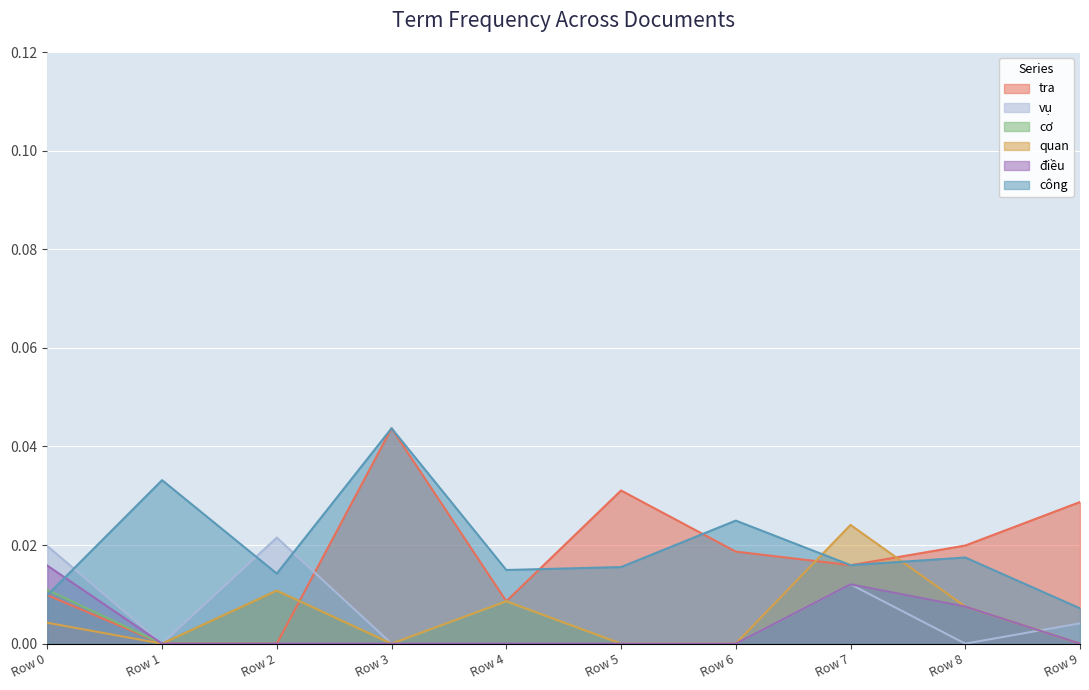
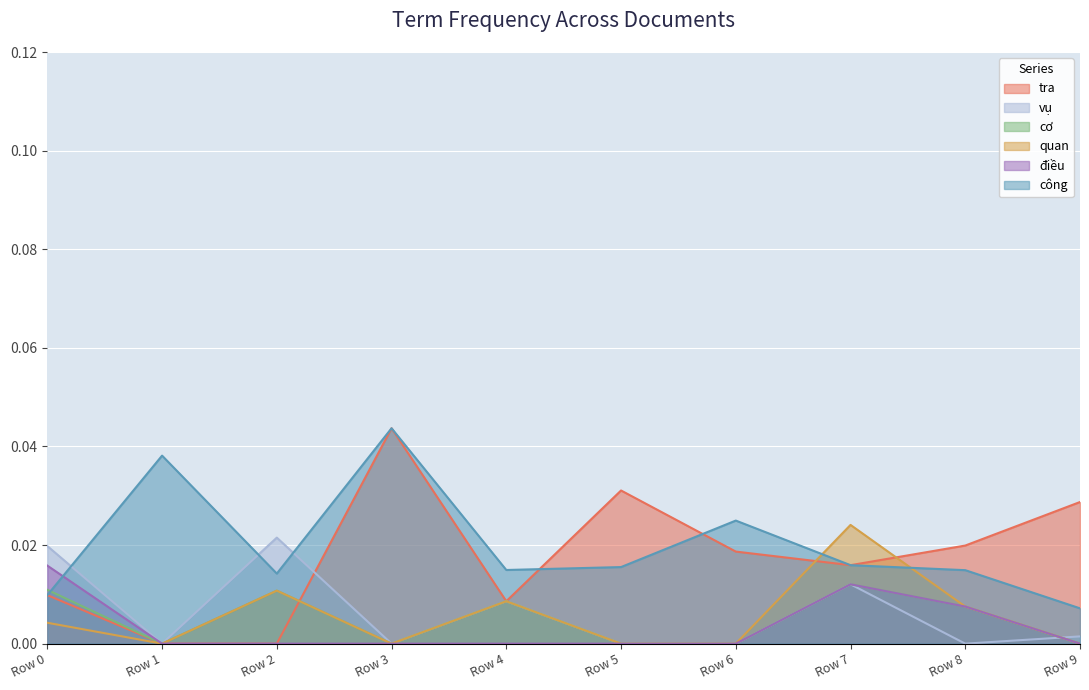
công, Row 1: 0.033 -> 0.038
công, Row 8: 0.017 -> 0.015
vụ, Row 9: 0.004 -> 0.001
